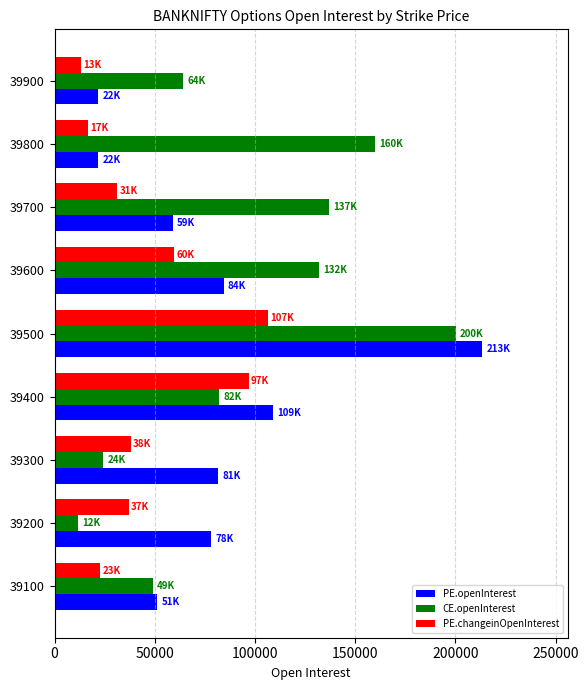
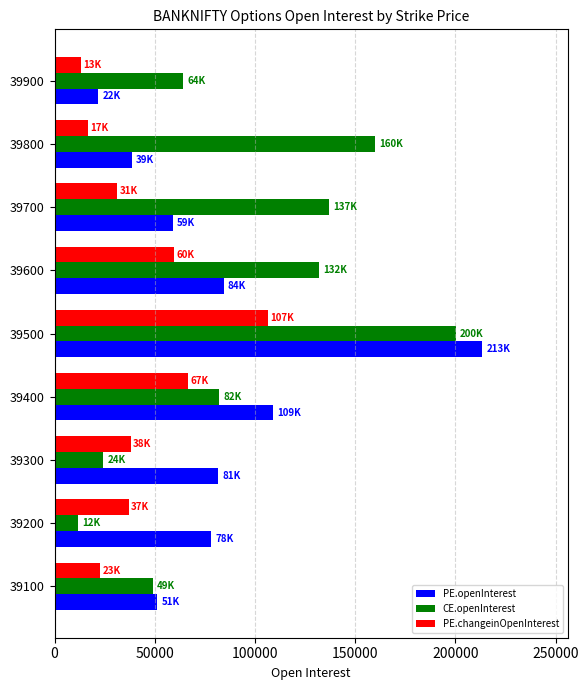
PE.openInterest, 39800: 22K -> 39K
PE.changeinOpenInterest, 39400: 97K -> 67K
